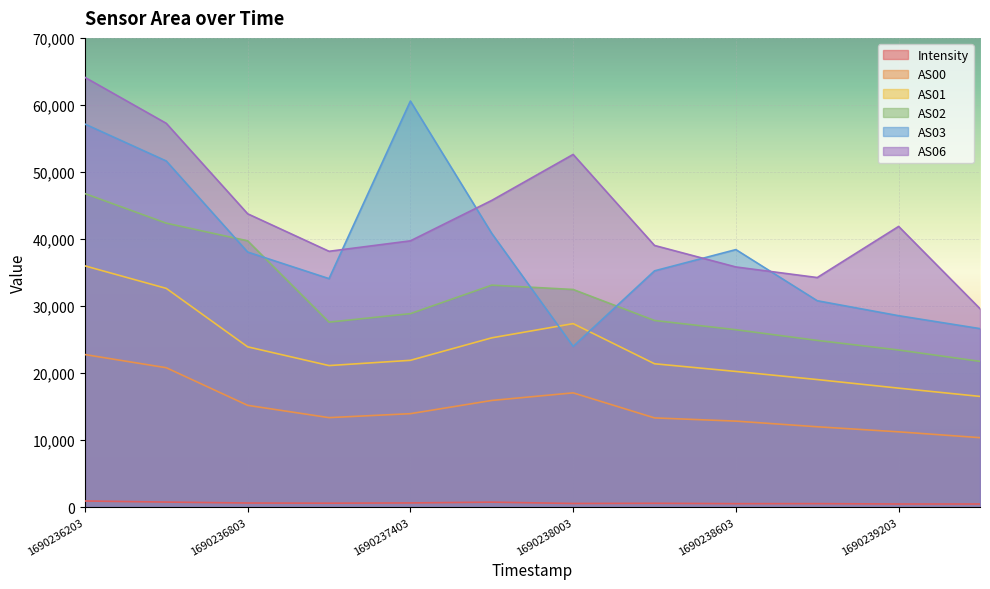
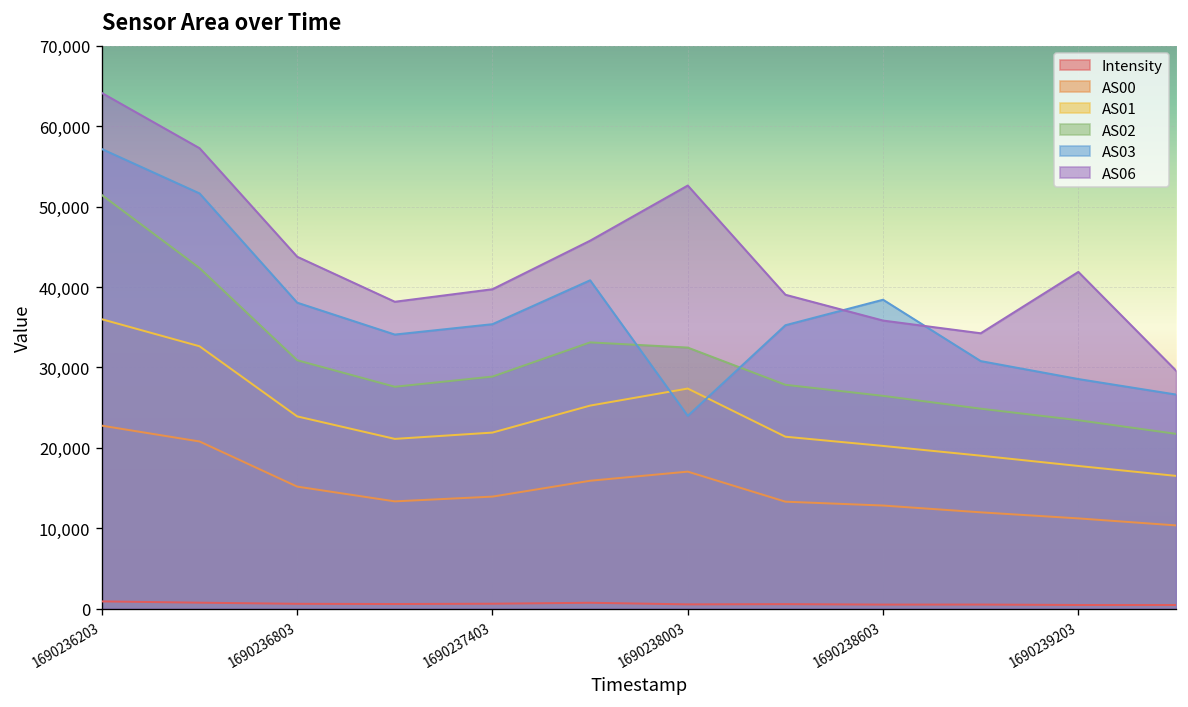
AS02, 1690236203: 47,000 -> 51,000
AS02, 1690236803: 40,000 -> 31,000
AS03, 1690237403: 61,000 -> 35,000
